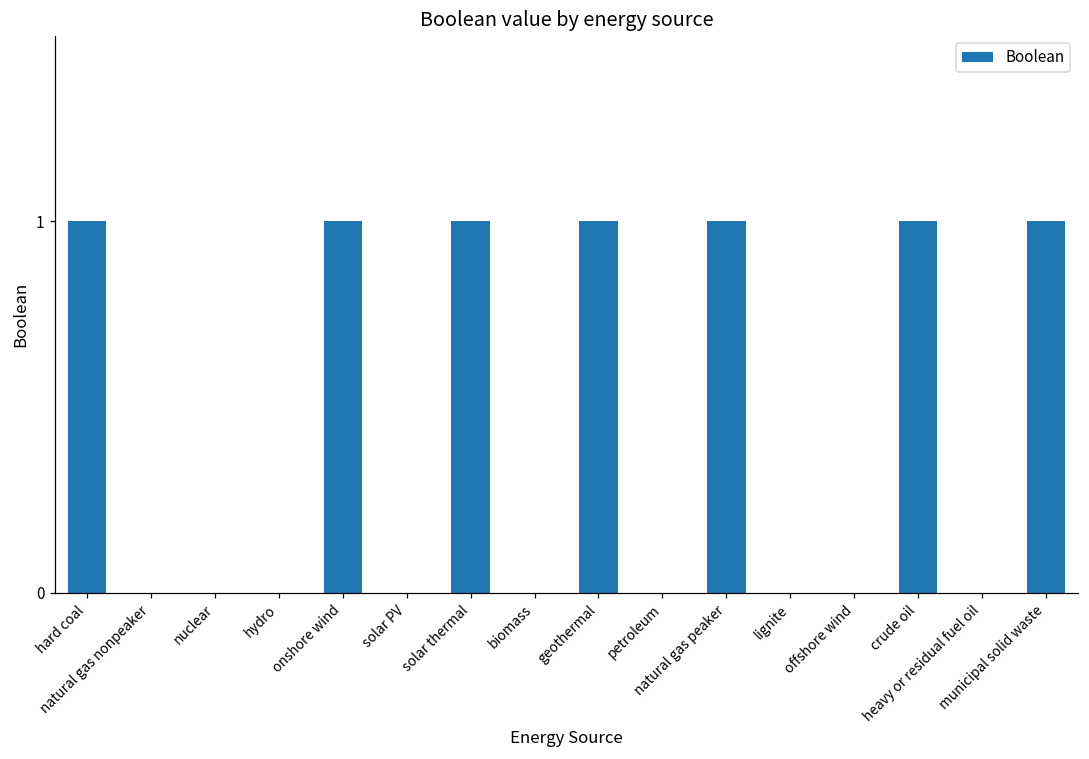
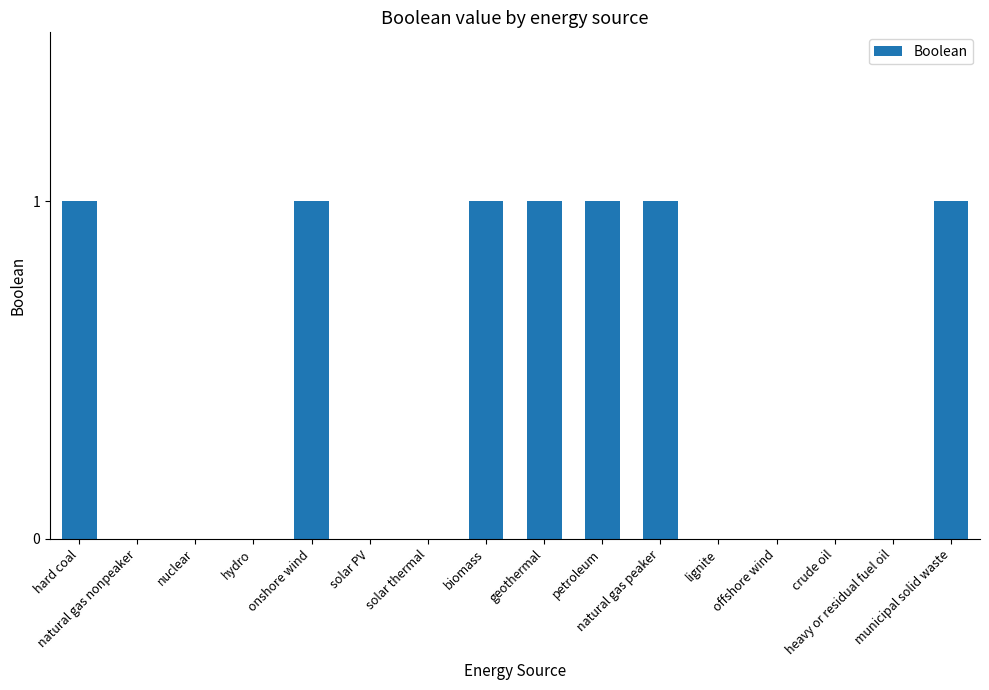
solar thermal: 1 -> 0
biomass: 0 -> 1
petroleum: 0 -> 1
crude oil: 1 -> 0
